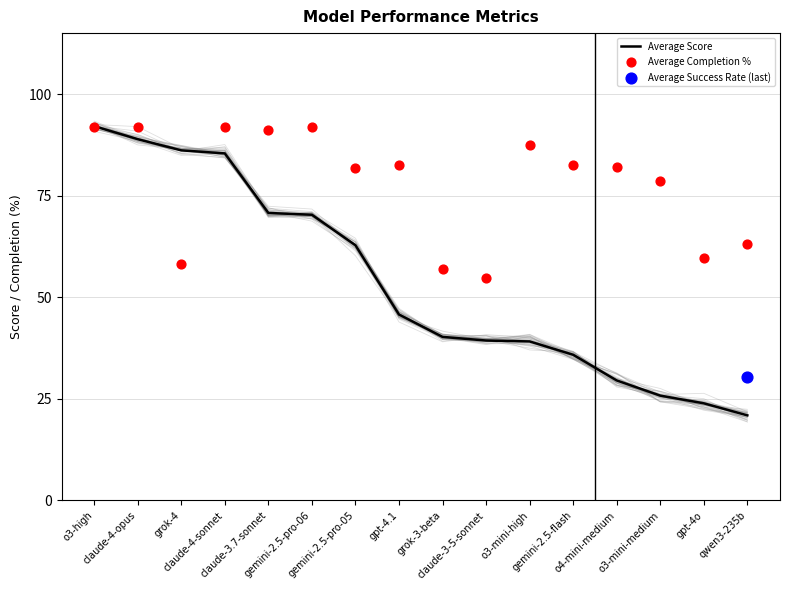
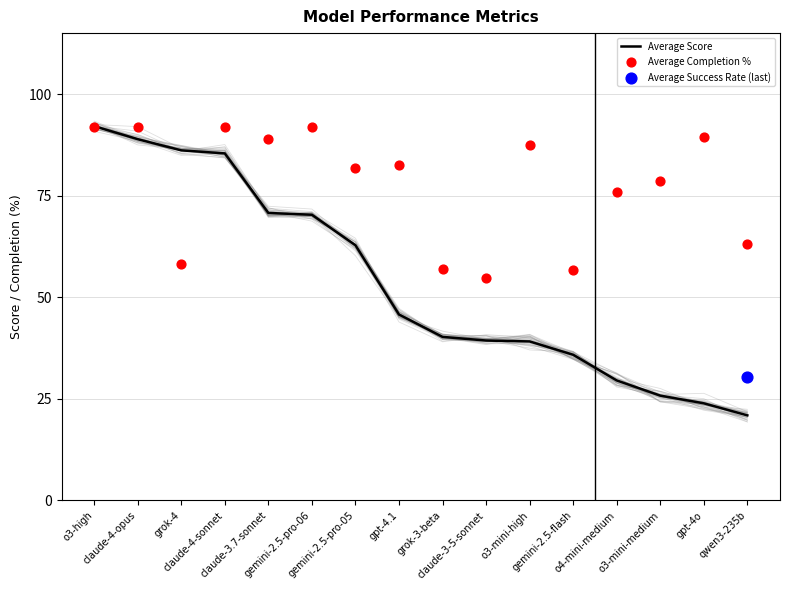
Average Completion %, claude-3.7-sonnet: 91 -> 89
Average Completion %, gemini-2.5-flash: 82 -> 57
Average Completion %, o4-mini-medium: 82 -> 76
Average Completion %, gpt-4o: 60 -> 89
